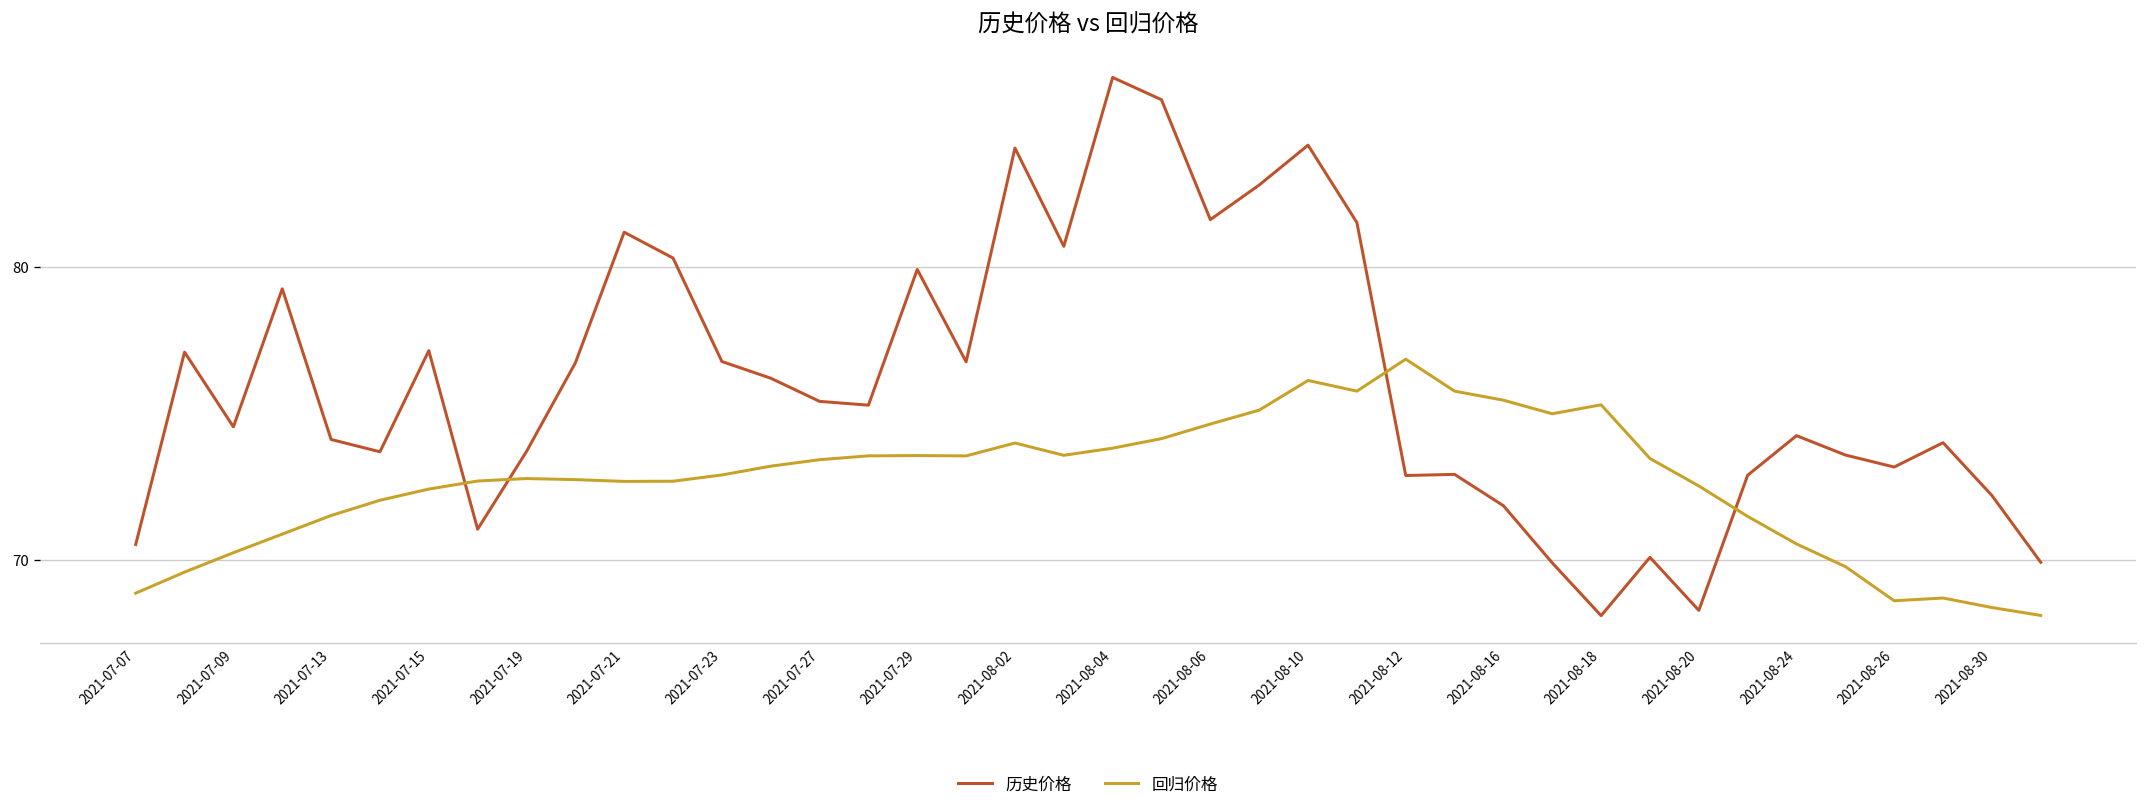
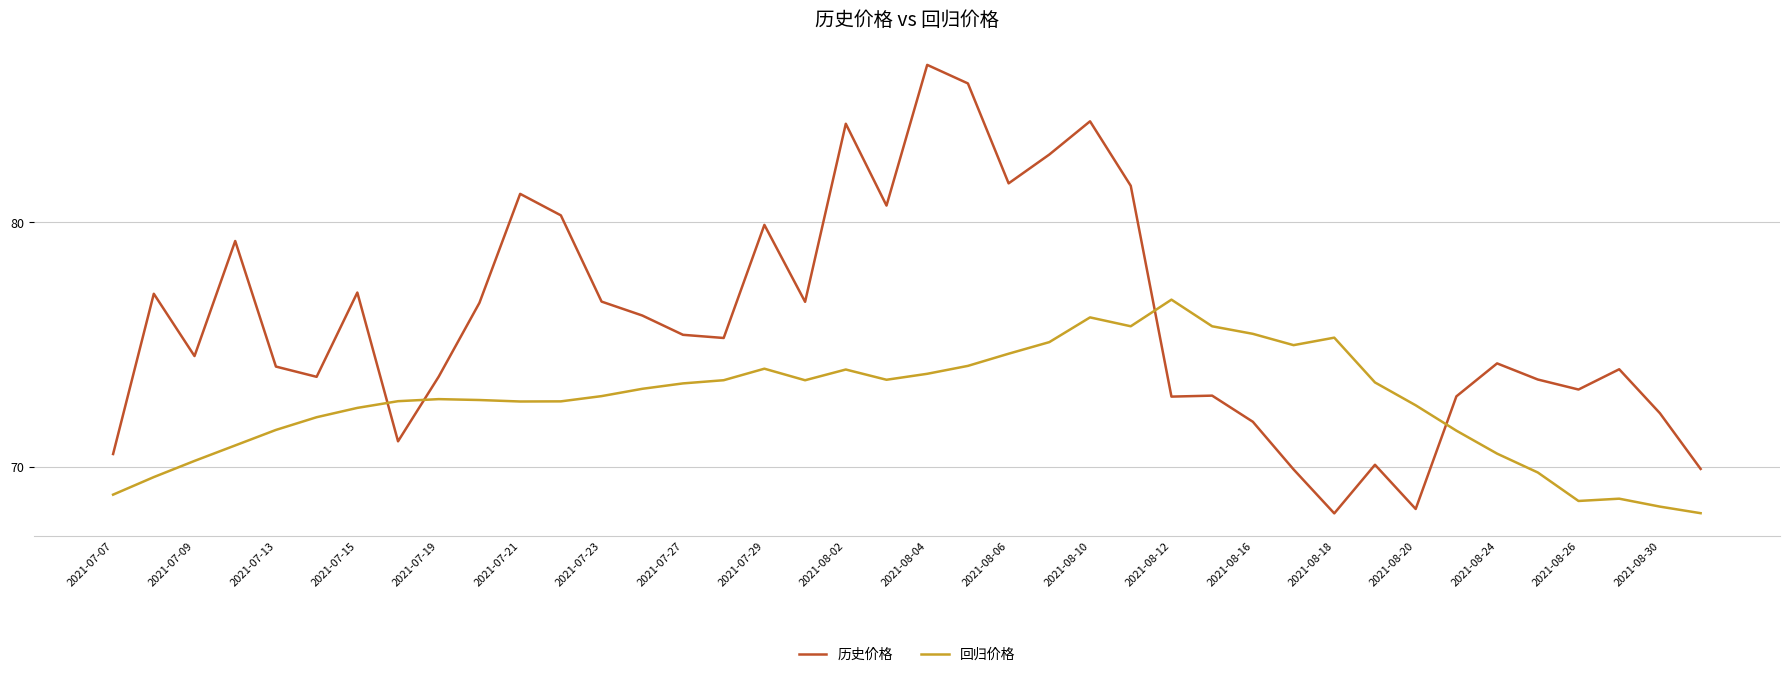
回归价格, 2021-07-29: 73.6 -> 74.0
